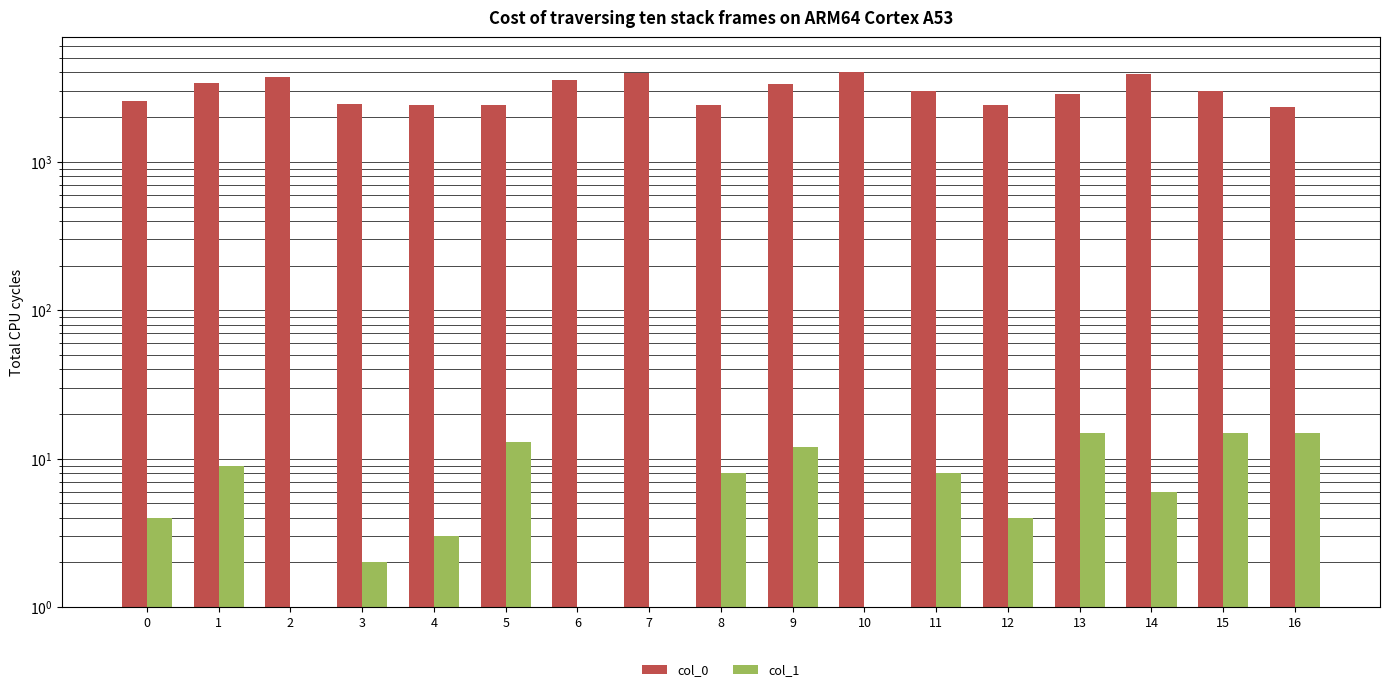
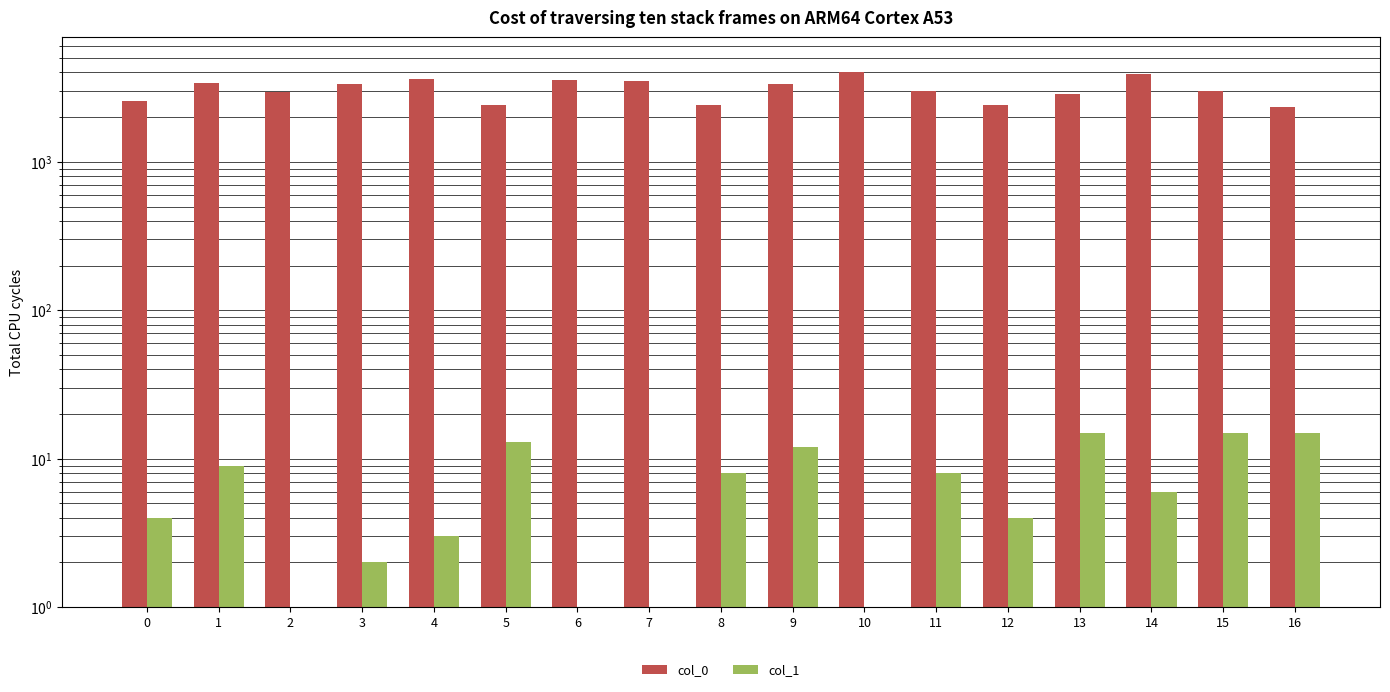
col_0, 2: 3700 -> 3000
col_0, 3: 2400 -> 3300
col_0, 4: 2400 -> 3600
col_0, 7: 4000 -> 3500
